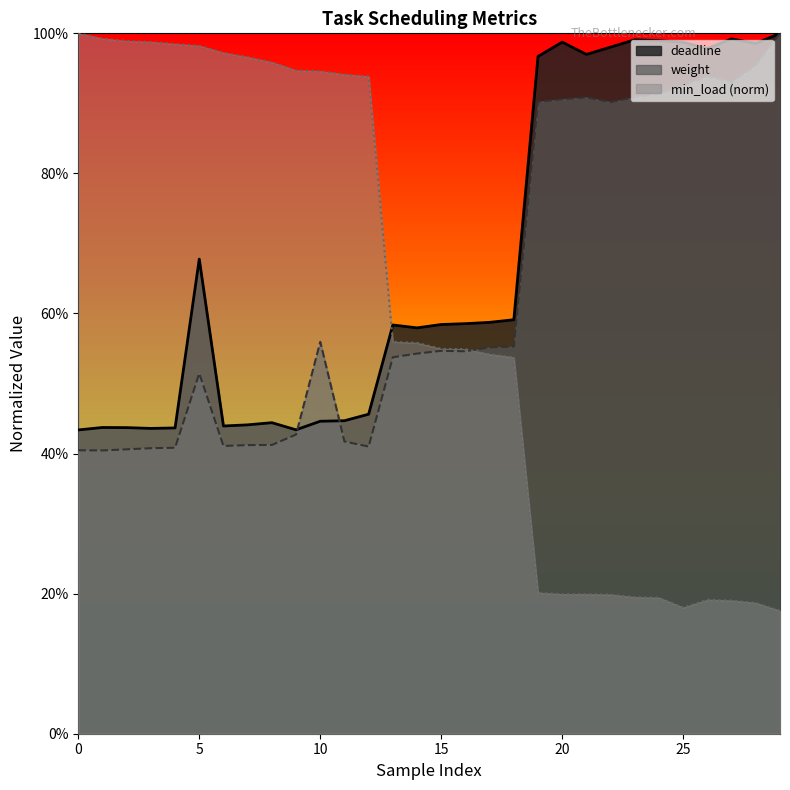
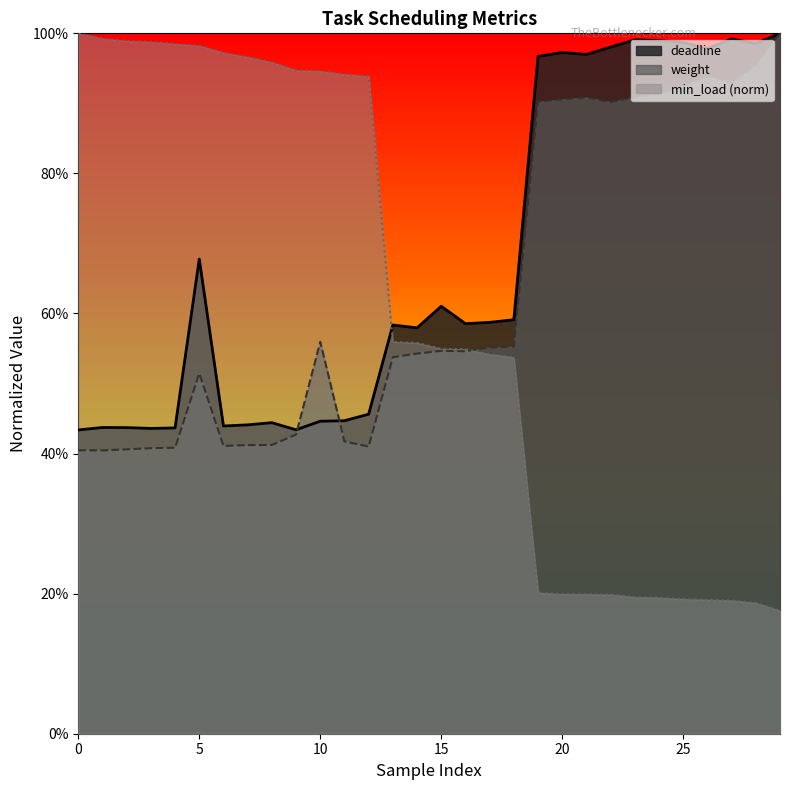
deadline, 15: 58% -> 61%
deadline, 20: 99% -> 97%
min_load (norm), 25: 18% -> 19%
